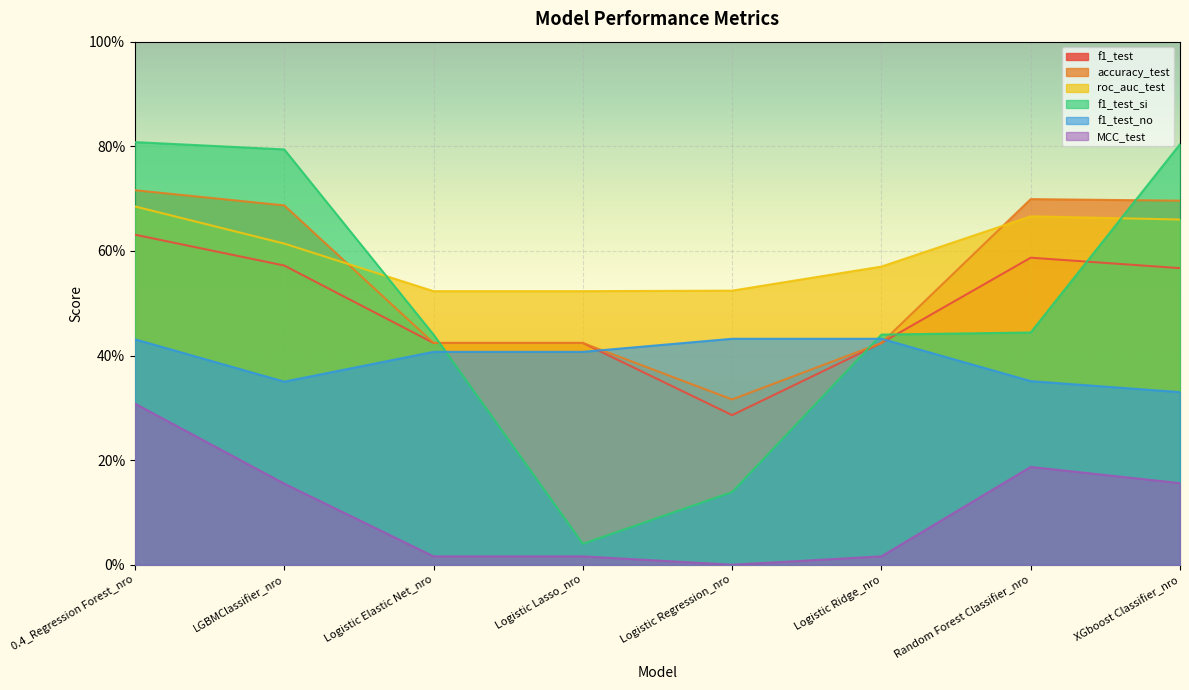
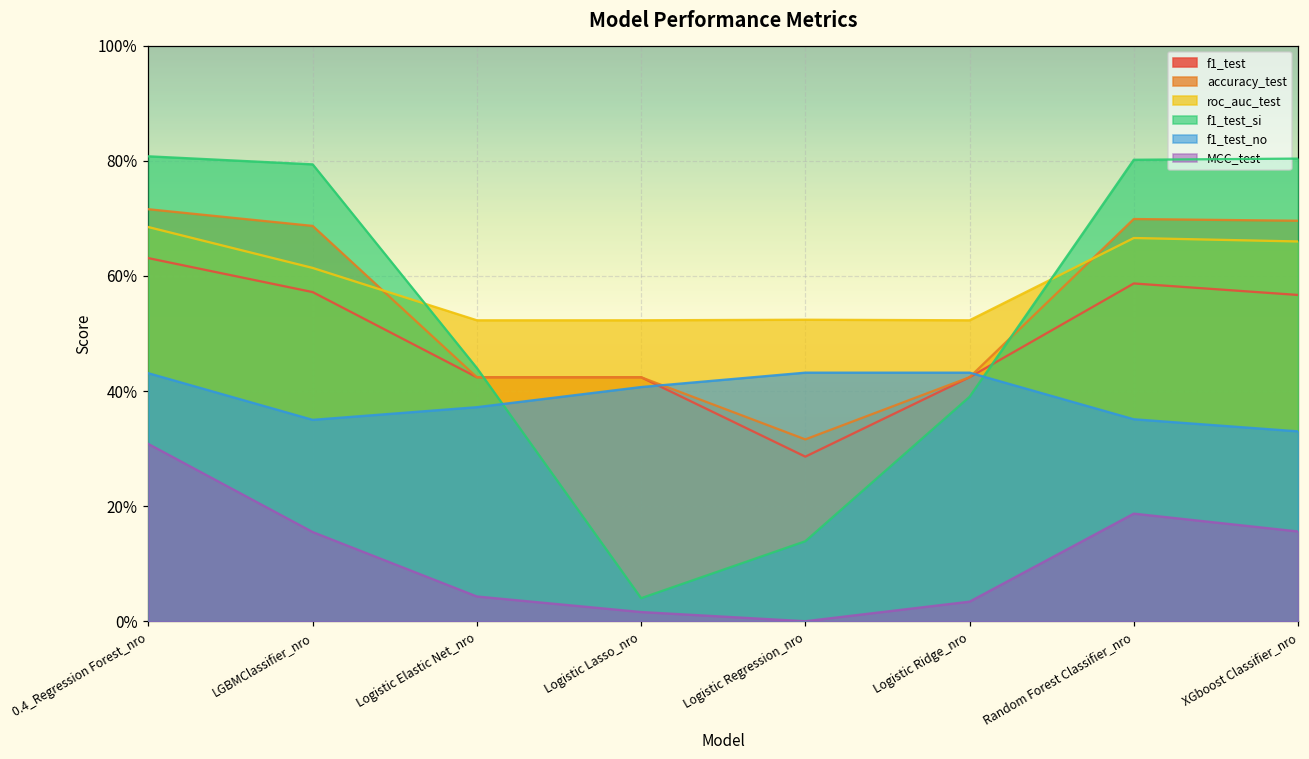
f1_test_no, Logistic Elastic Net_nro: 41% -> 37%
MCC_test, Logistic Elastic Net_nro: 2% -> 4%
roc_auc_test, Logistic Ridge_nro: 57% -> 52%
f1_test_si, Logistic Ridge_nro: 44% -> 39%
MCC_test, Logistic Ridge_nro: 2% -> 3%
f1_test_si, Random Forest Classifier_nro: 44% -> 80%
